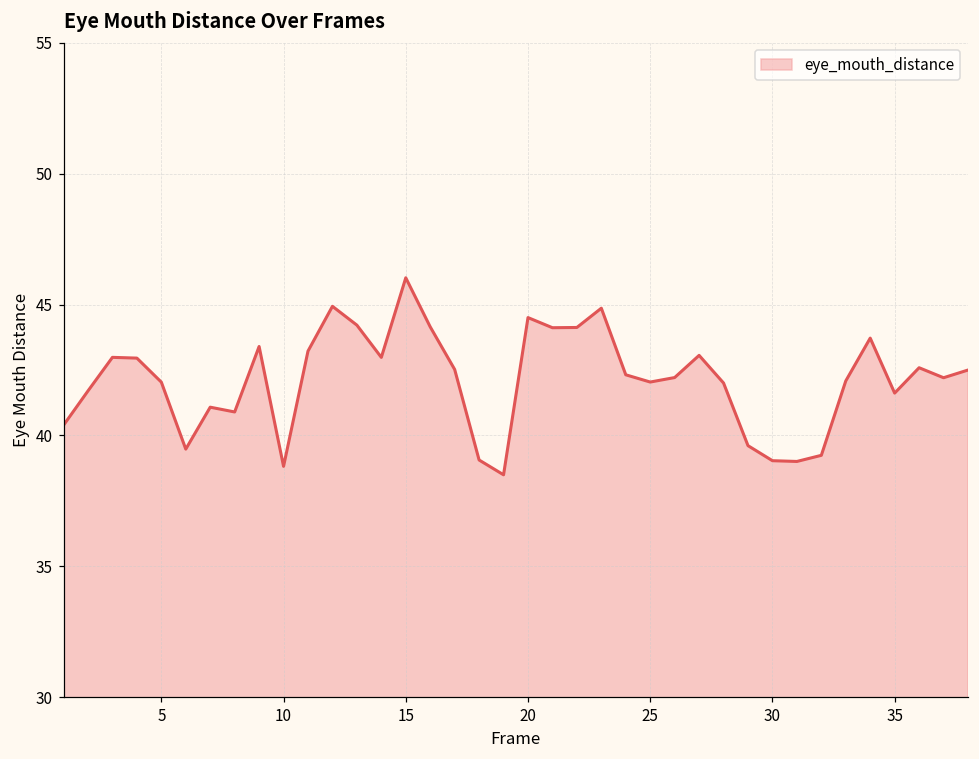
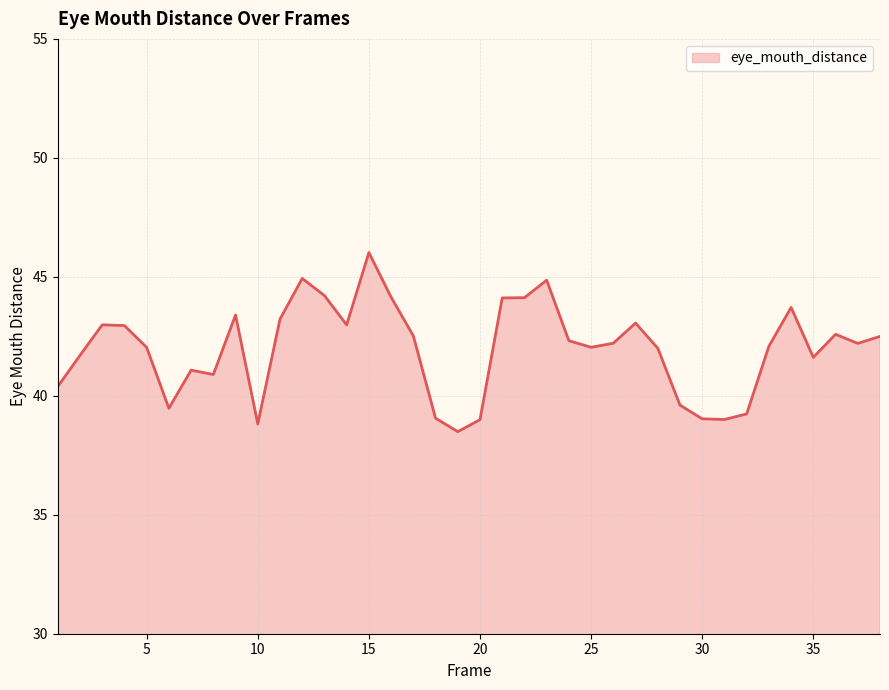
20: 44.5 -> 39.0
